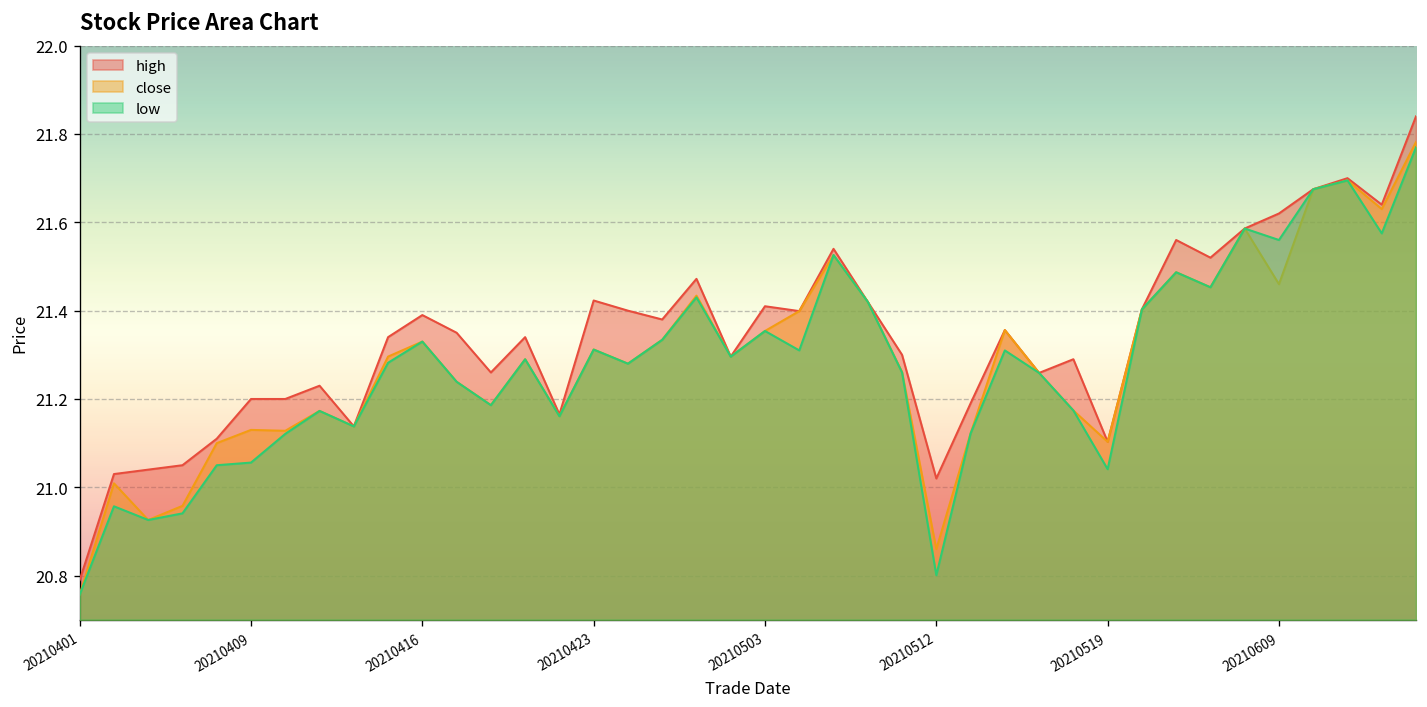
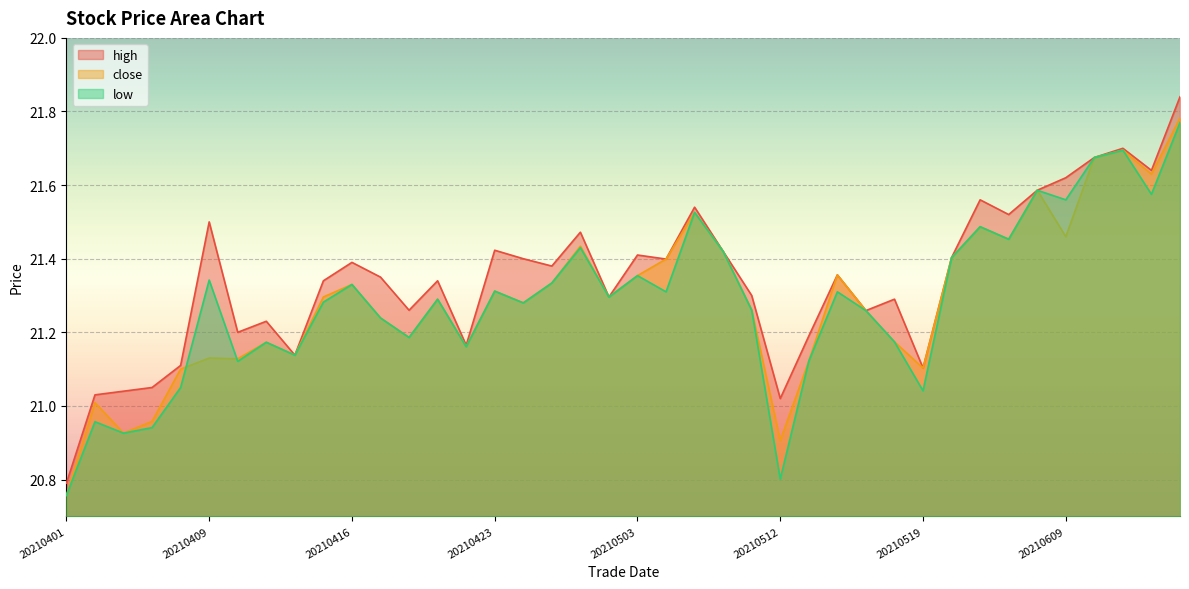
high, 20210409: 21.2 -> 21.5
low, 20210409: 21.06 -> 21.34
close, 20210512: 20.86 -> 20.91
